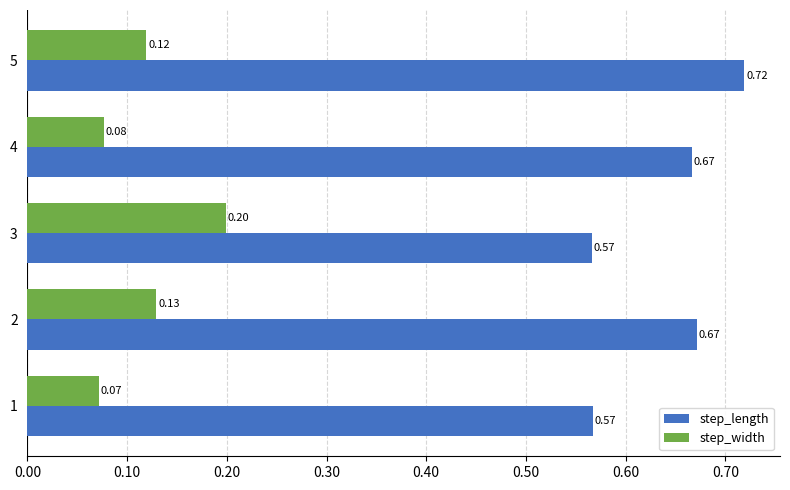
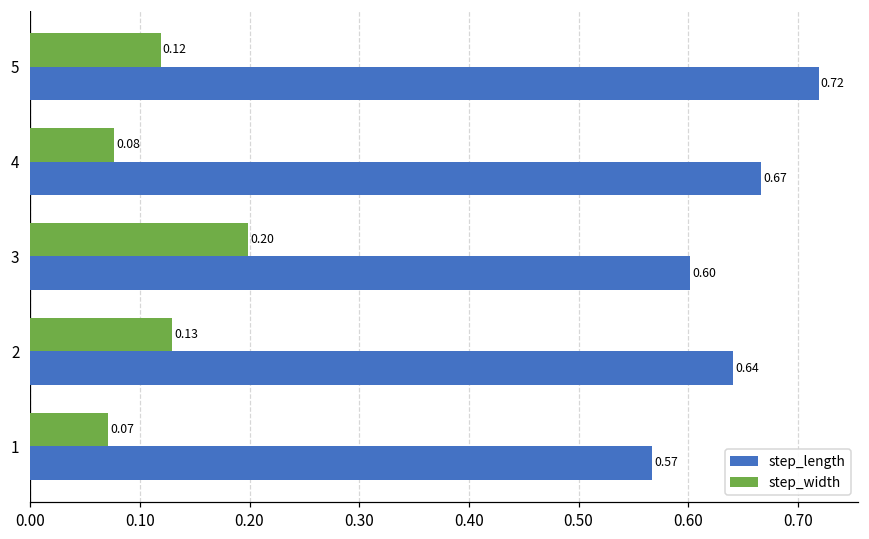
step_length, 3: 0.57 -> 0.60
step_length, 2: 0.67 -> 0.64
